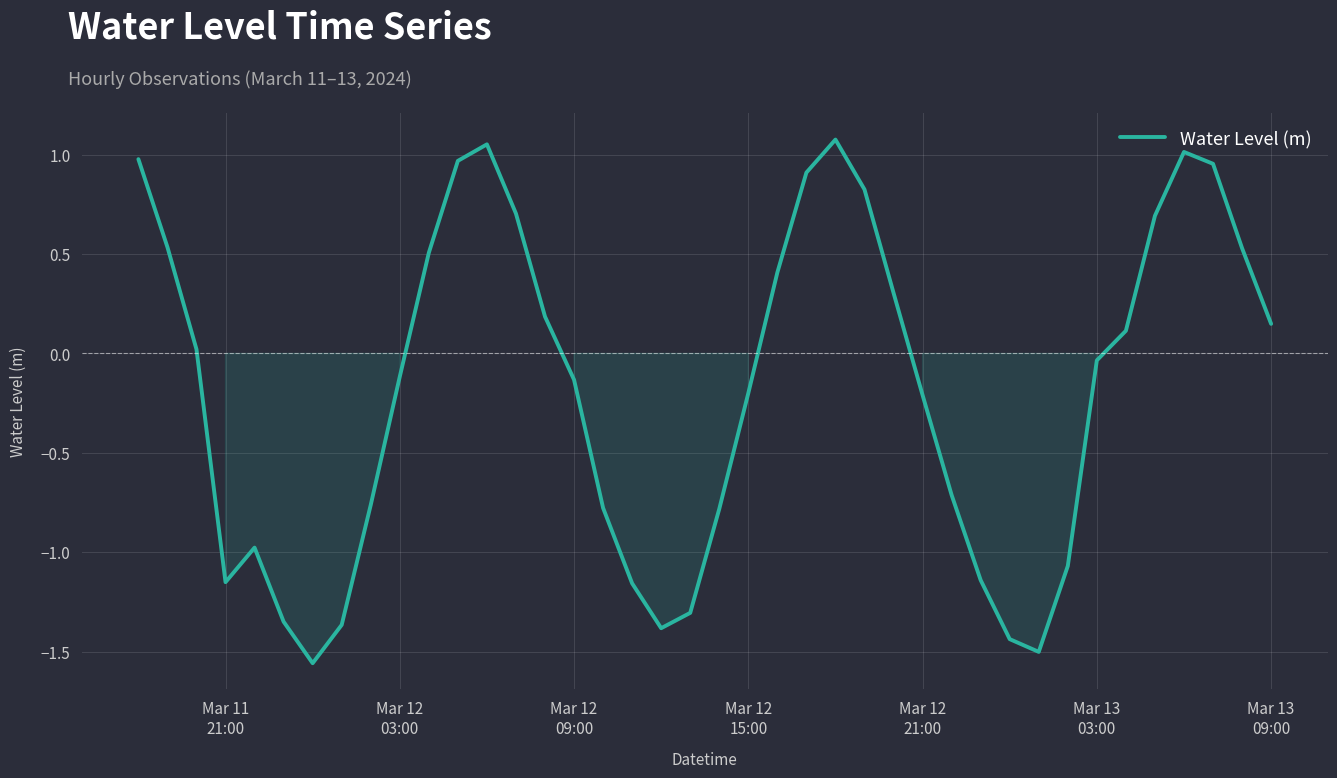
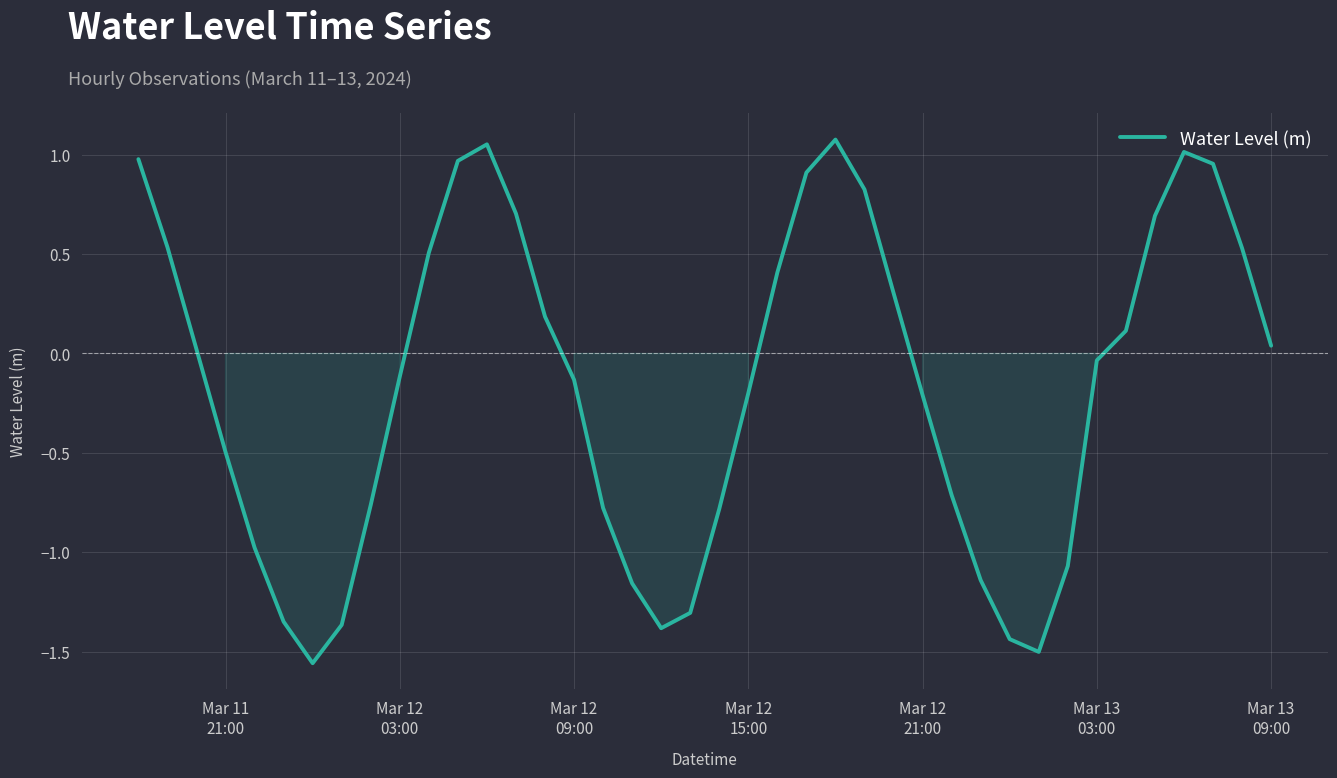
Mar 11 21:00: -1.15 -> -0.50
Mar 13 09:00: 0.15 -> 0.04
